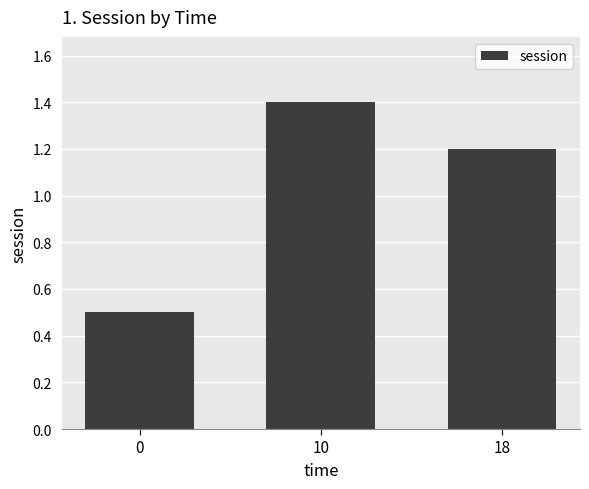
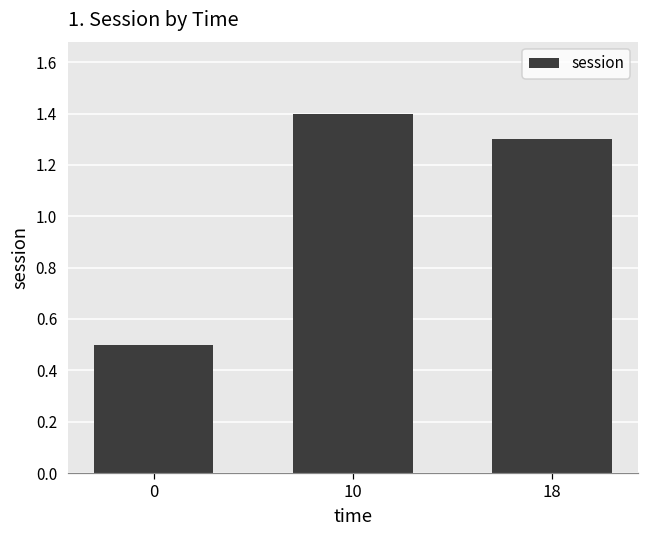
18: 1.2 -> 1.3
